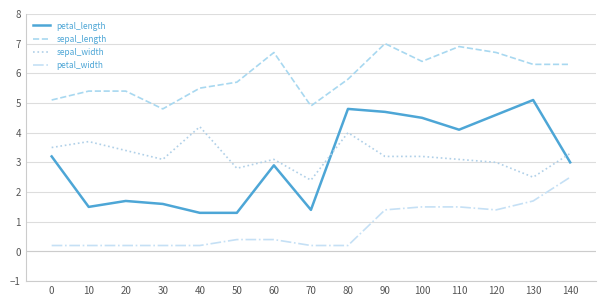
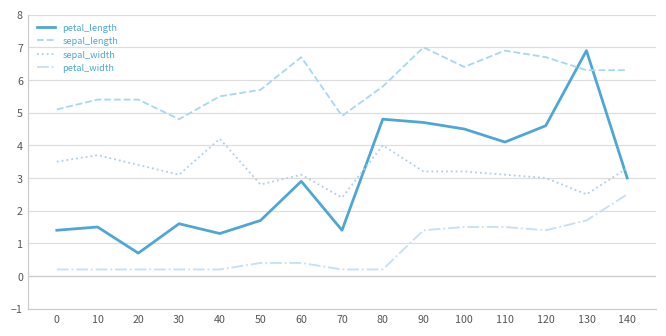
petal_length, 0: 3.2 -> 1.4
petal_length, 20: 1.7 -> 0.7
petal_length, 50: 1.3 -> 1.7
petal_length, 130: 5.1 -> 6.9
